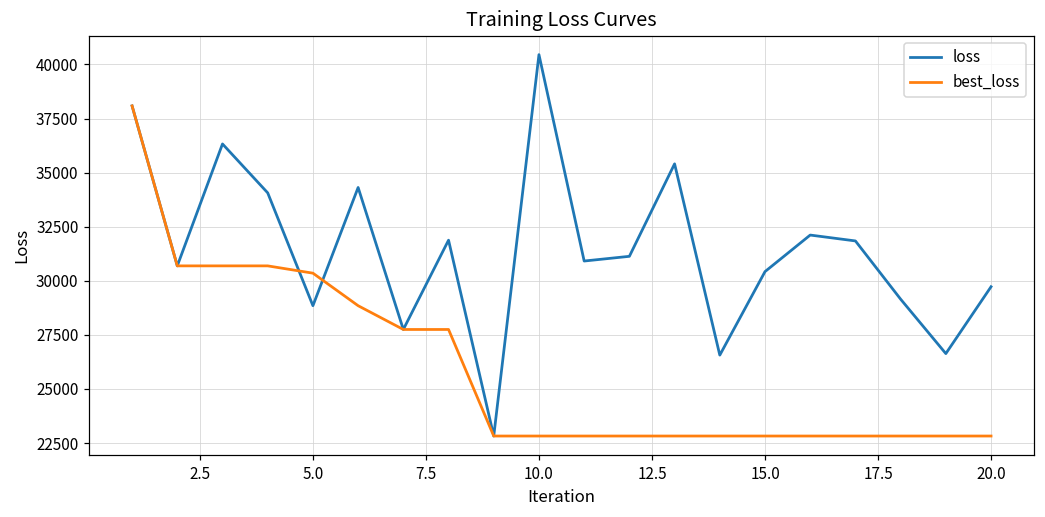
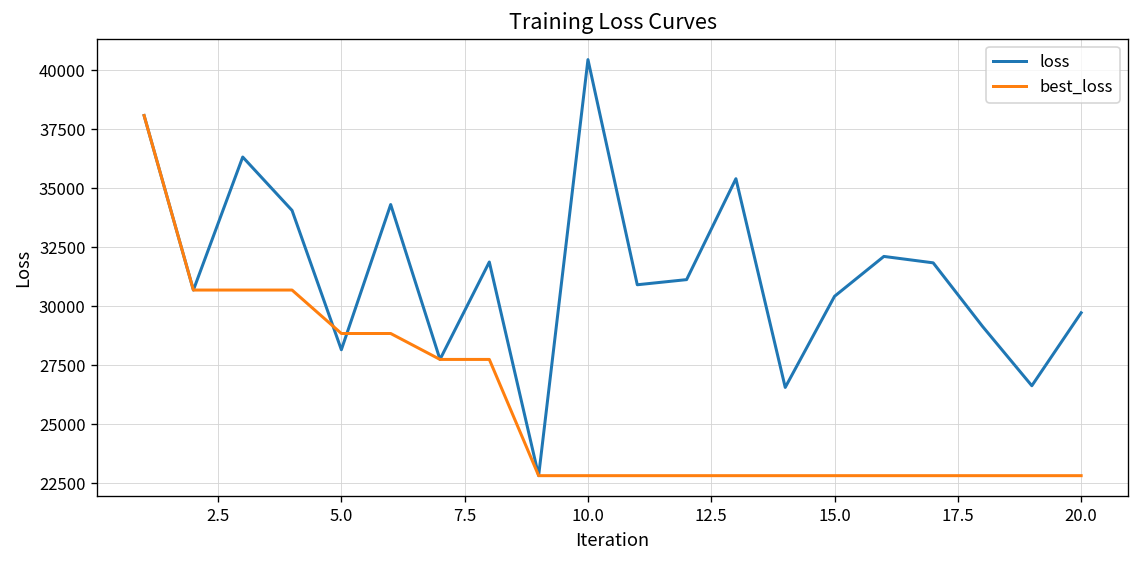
loss, 5.0: 28800 -> 28200
best_loss, 5.0: 30400 -> 28800
